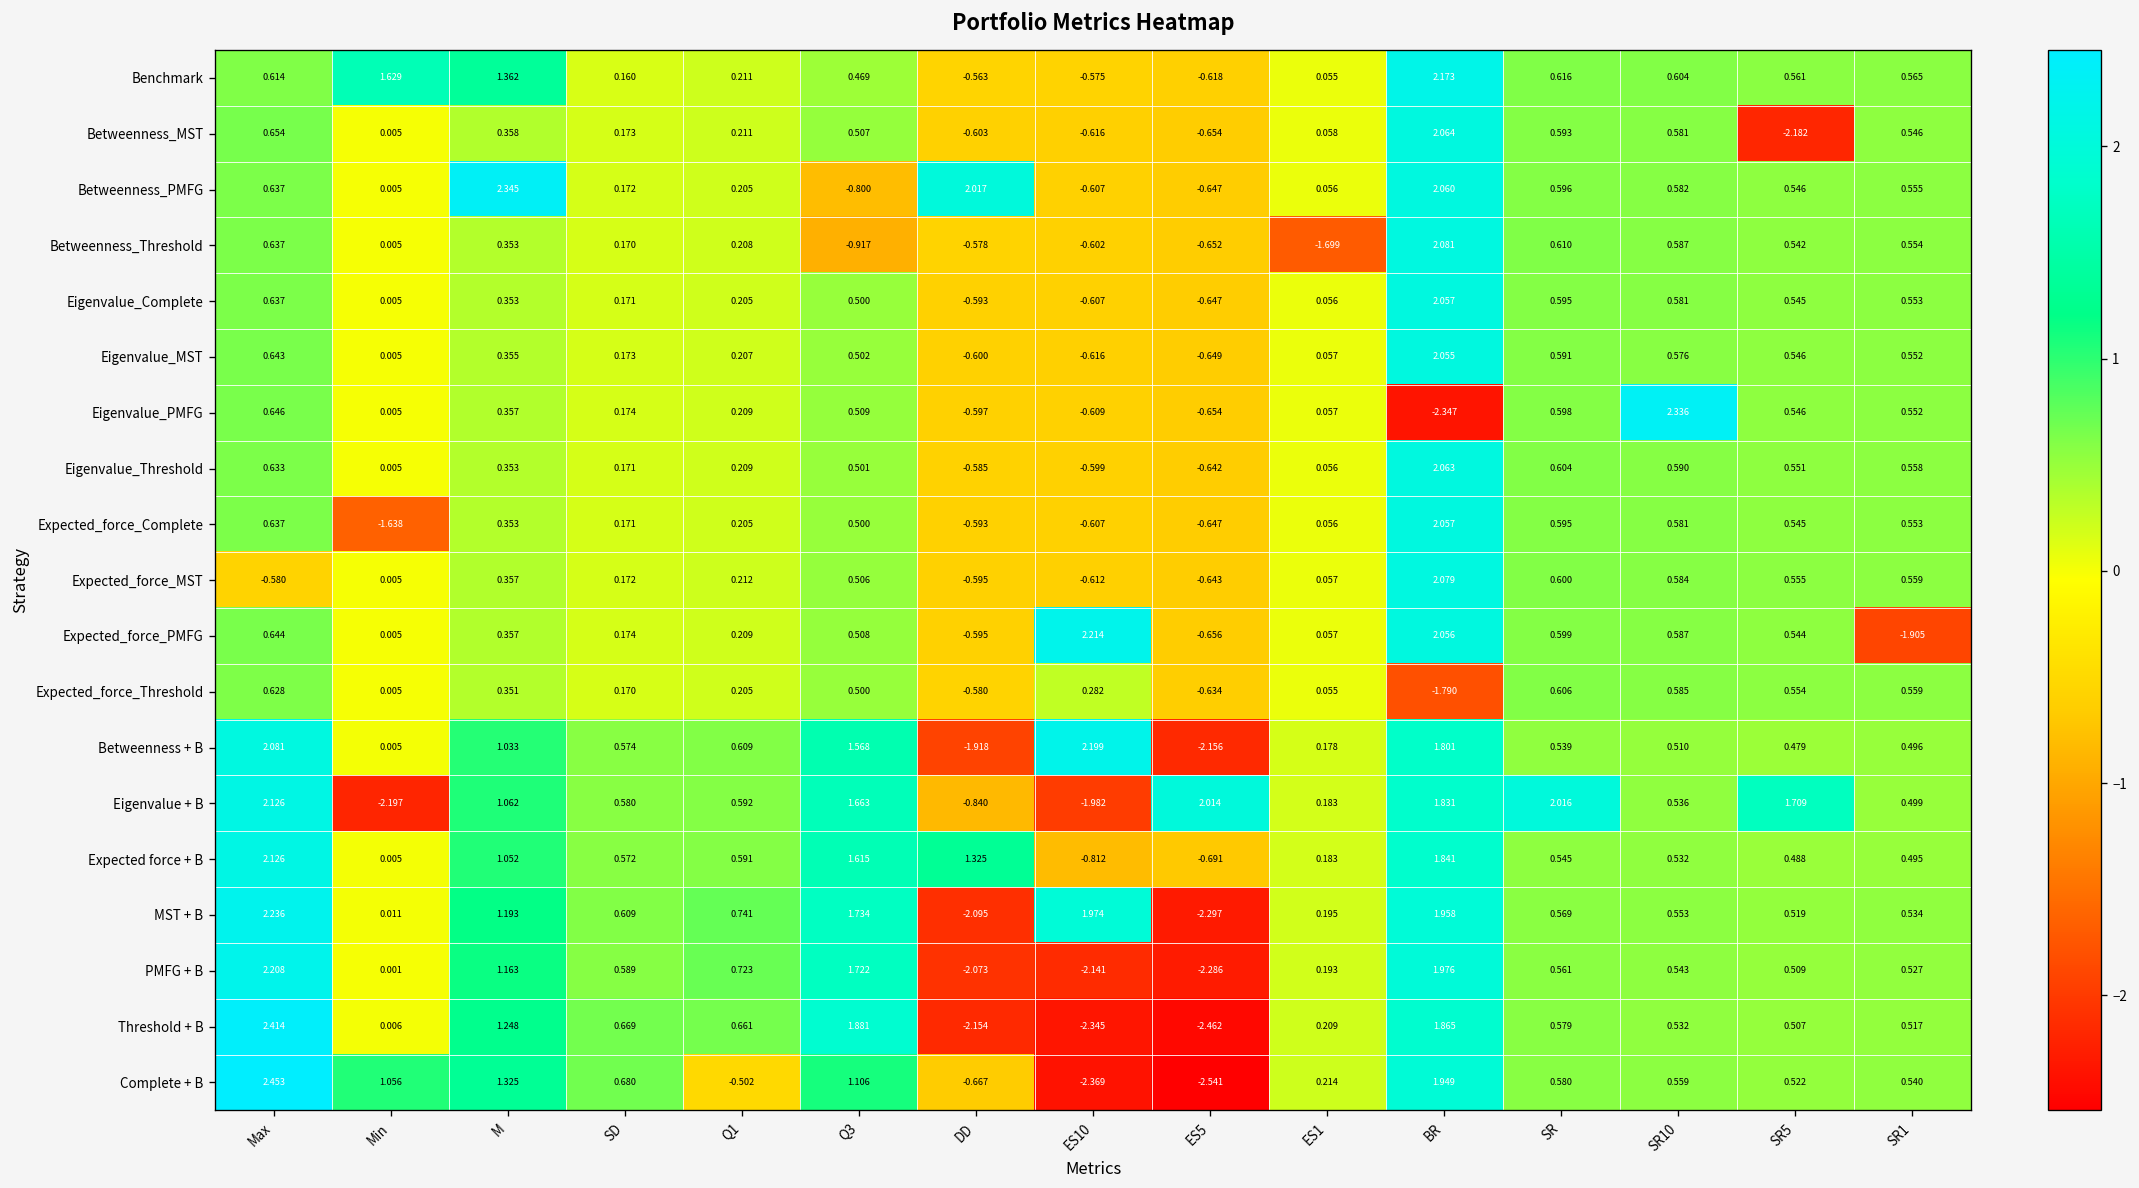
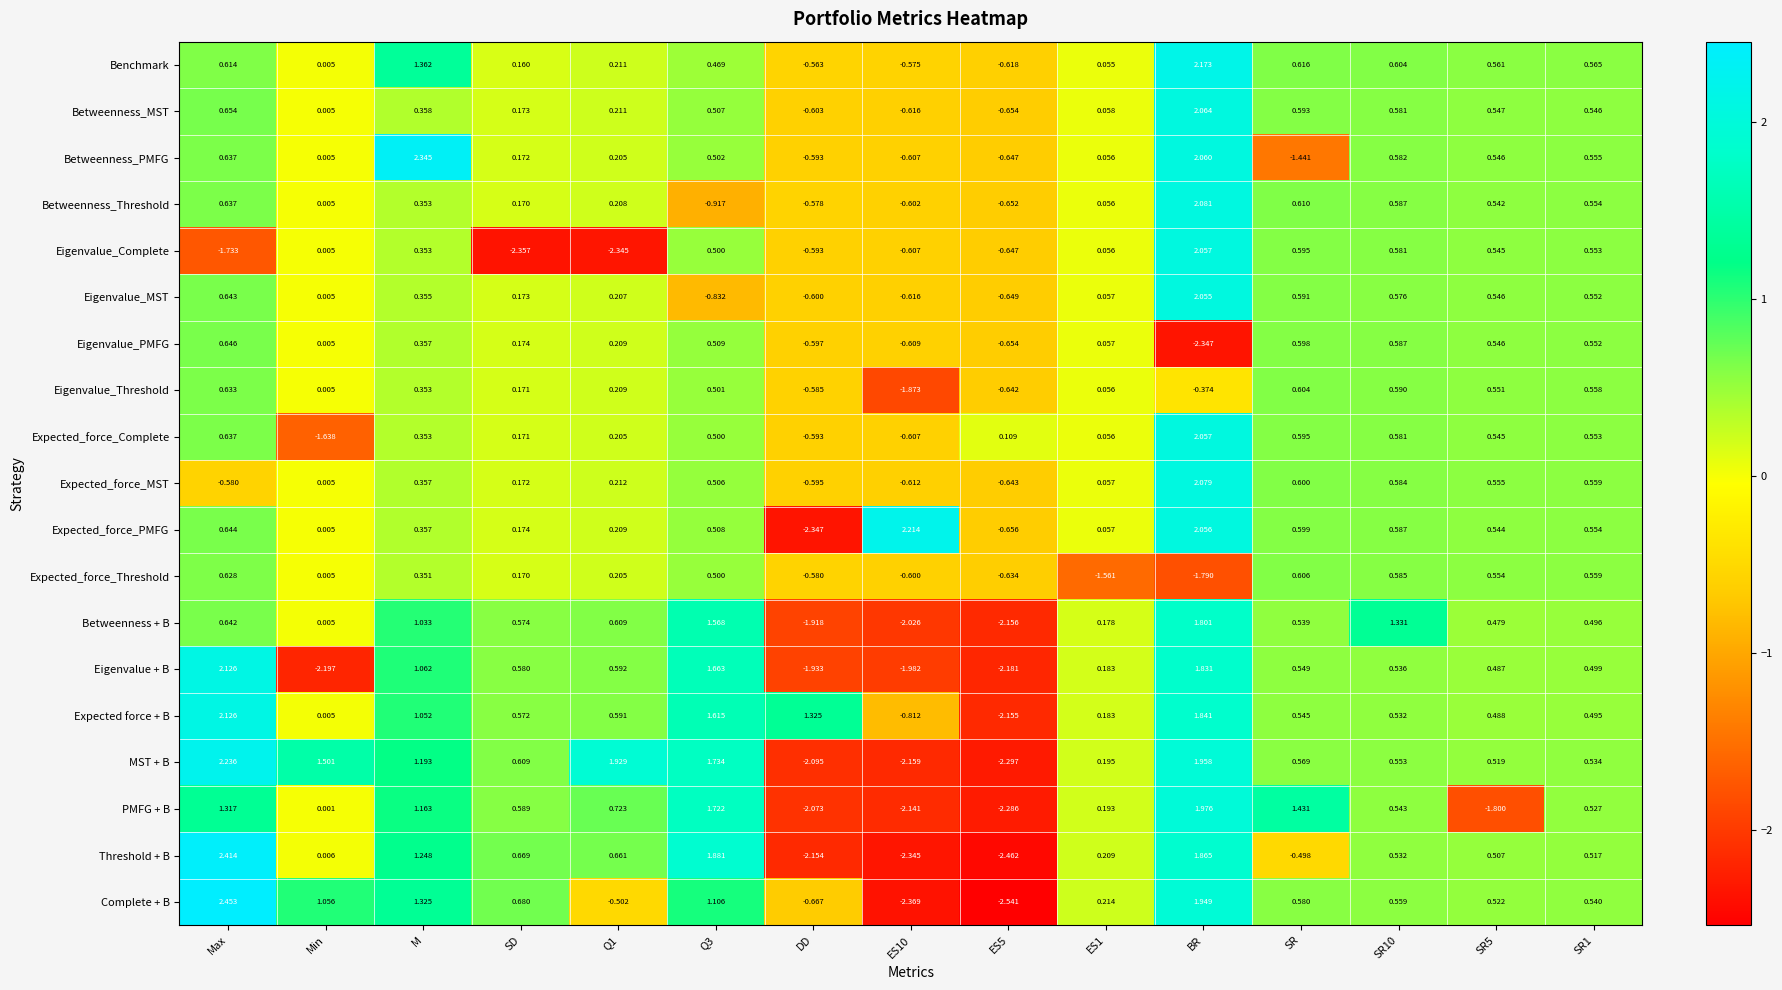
Benchmark, Min: 1.629 -> 0.005
Betweenness_MST, SR5: -2.182 -> 0.547
Betweenness_PMFG, Q3: -0.800 -> 0.502
Betweenness_PMFG, DD: 2.017 -> -0.593
Betweenness_PMFG, SR: 0.596 -> -1.441
Betweenness_Threshold, ES1: -1.699 -> 0.056
Eigenvalue_Complete, Max: 0.637 -> -1.733
Eigenvalue_Complete, SD: 0.171 -> -2.357
Eigenvalue_Complete, Q1: 0.205 -> -2.345
Eigenvalue_MST, Q3: 0.502 -> -0.832
Eigenvalue_PMFG, SR10: 2.336 -> 0.587
Eigenvalue_Threshold, ES10: -0.599 -> -1.873
Eigenvalue_Threshold, BR: 2.063 -> -0.374
Expected_force_Complete, ES5: -0.647 -> 0.109
Expected_force_PMFG, DD: -0.595 -> -2.347
Expected_force_PMFG, SR1: -1.905 -> 0.554
Expected_force_Threshold, ES10: 0.282 -> -0.600
Expected_force_Threshold, ES1: 0.055 -> -1.561
Betweenness + B, Max: 2.081 -> 0.642
Betweenness + B, ES10: 2.199 -> -2.026
Betweenness + B, SR10: 0.510 -> 1.331
Eigenvalue + B, DD: -0.840 -> -1.933
Eigenvalue + B, ES5: 2.014 -> -2.181
Eigenvalue + B, SR: 2.016 -> 0.549
Eigenvalue + B, SR5: 1.709 -> 0.487
Expected force + B, ES5: -0.691 -> -2.155
MST + B, Min: 0.011 -> 1.501
MST + B, Q1: 0.741 -> 1.929
MST + B, ES10: 1.974 -> -2.159
PMFG + B, Max: 2.208 -> 1.317
PMFG + B, SR: 0.561 -> 1.431
PMFG + B, SR5: 0.509 -> -1.800
Threshold + B, SR: 0.579 -> -0.498
